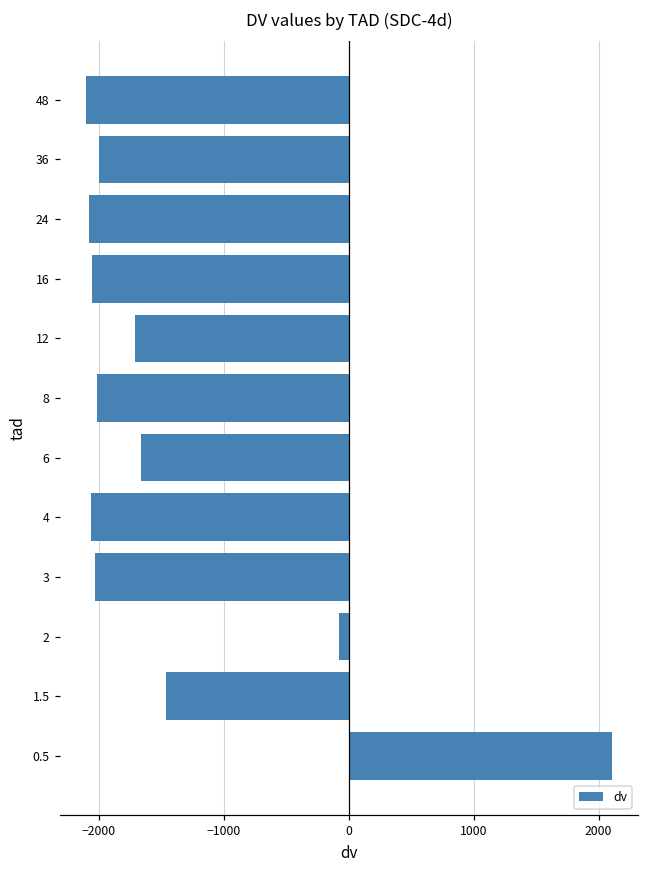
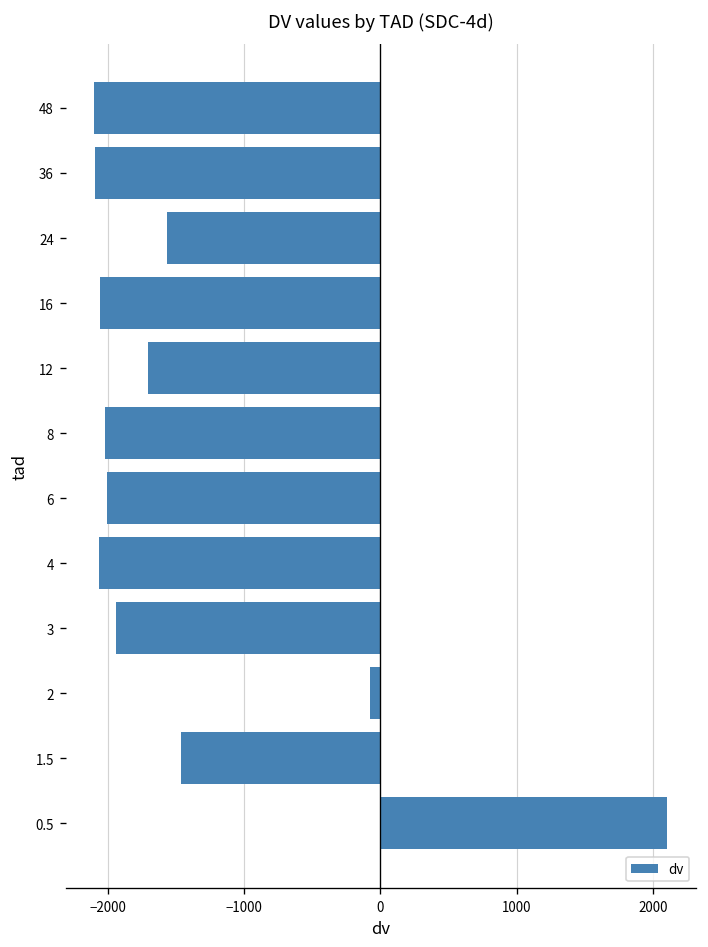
36: -2000 -> -2090
24: -2080 -> -1570
6: -1660 -> -2000
3: -2030 -> -1940
